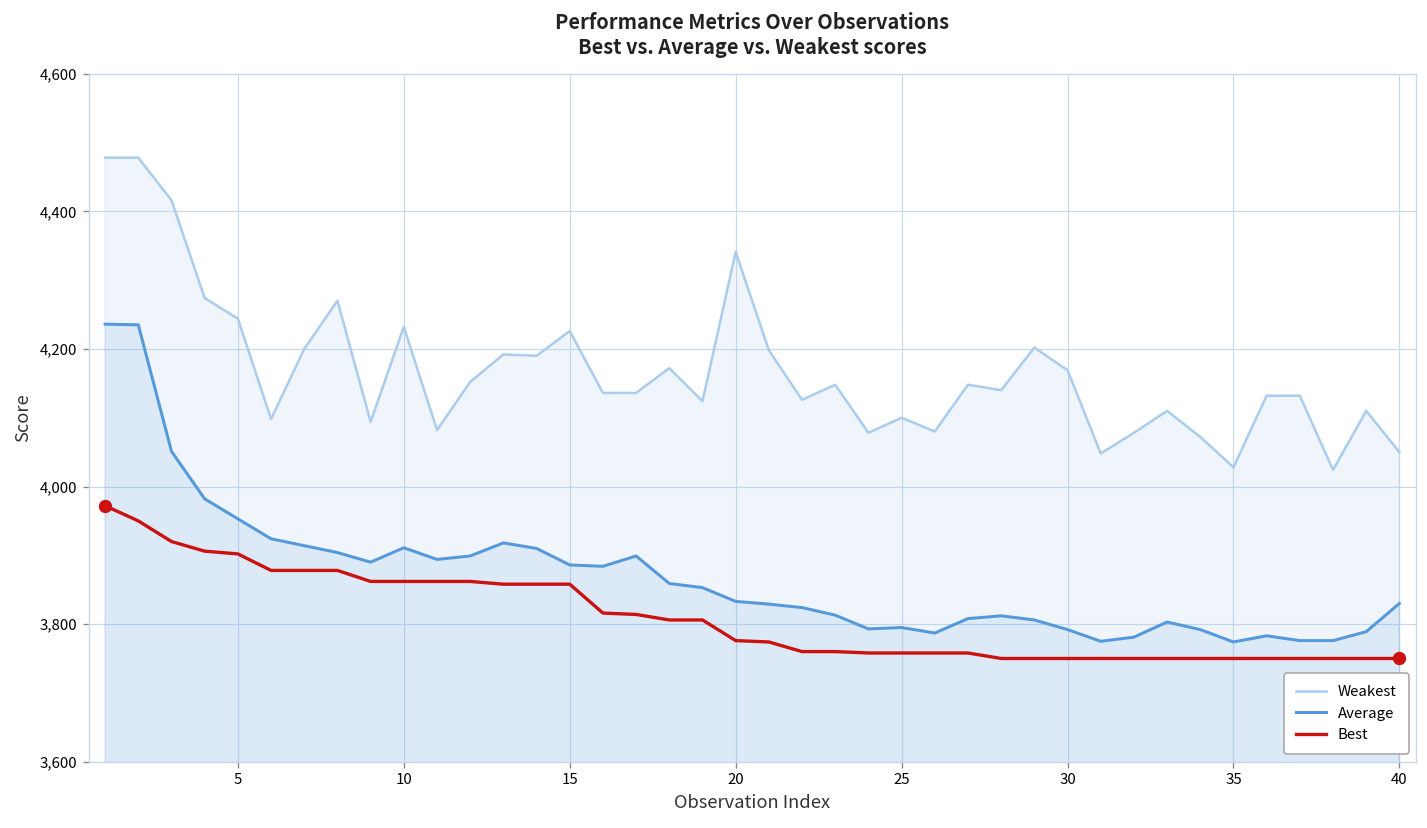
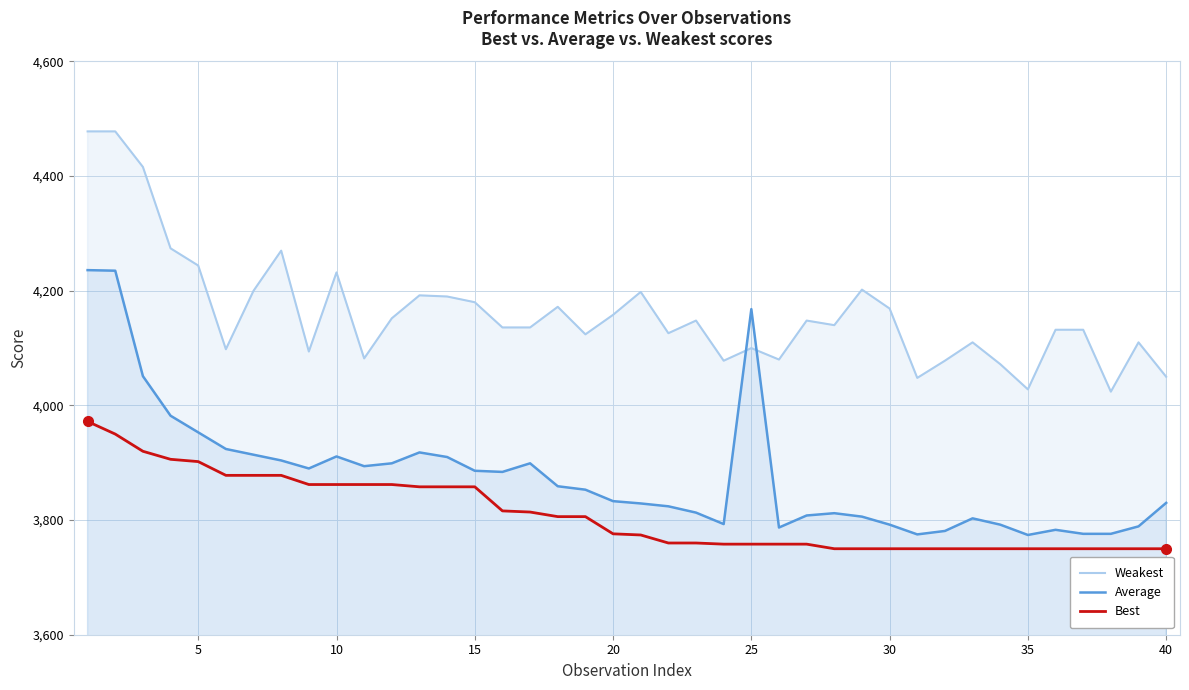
Weakest, 15: 4,230 -> 4,180
Weakest, 20: 4,340 -> 4,160
Average, 25: 3,800 -> 4,170
